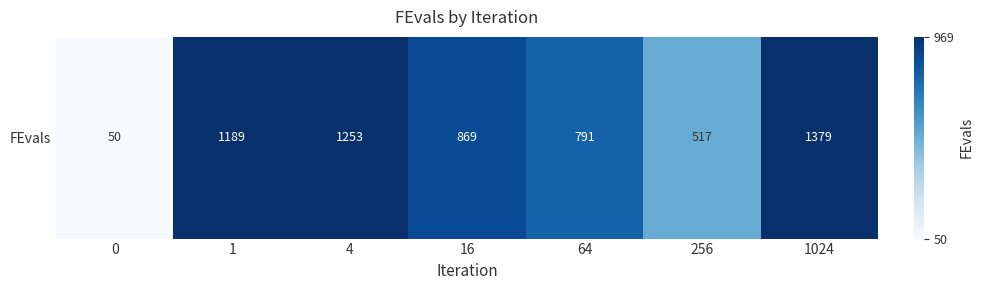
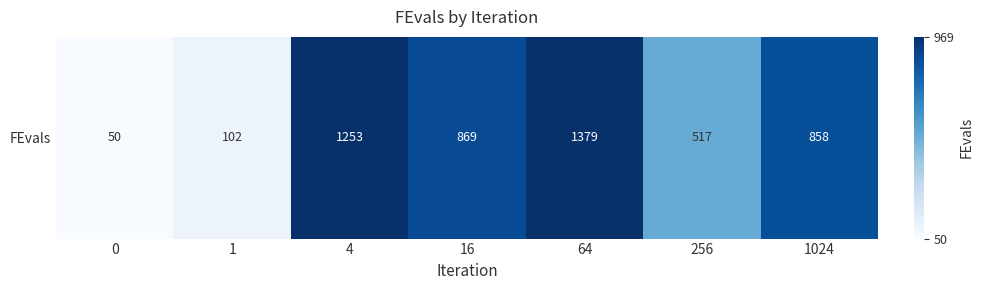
FEvals, 1: 1189 -> 102
FEvals, 64: 791 -> 1379
FEvals, 1024: 1379 -> 858
